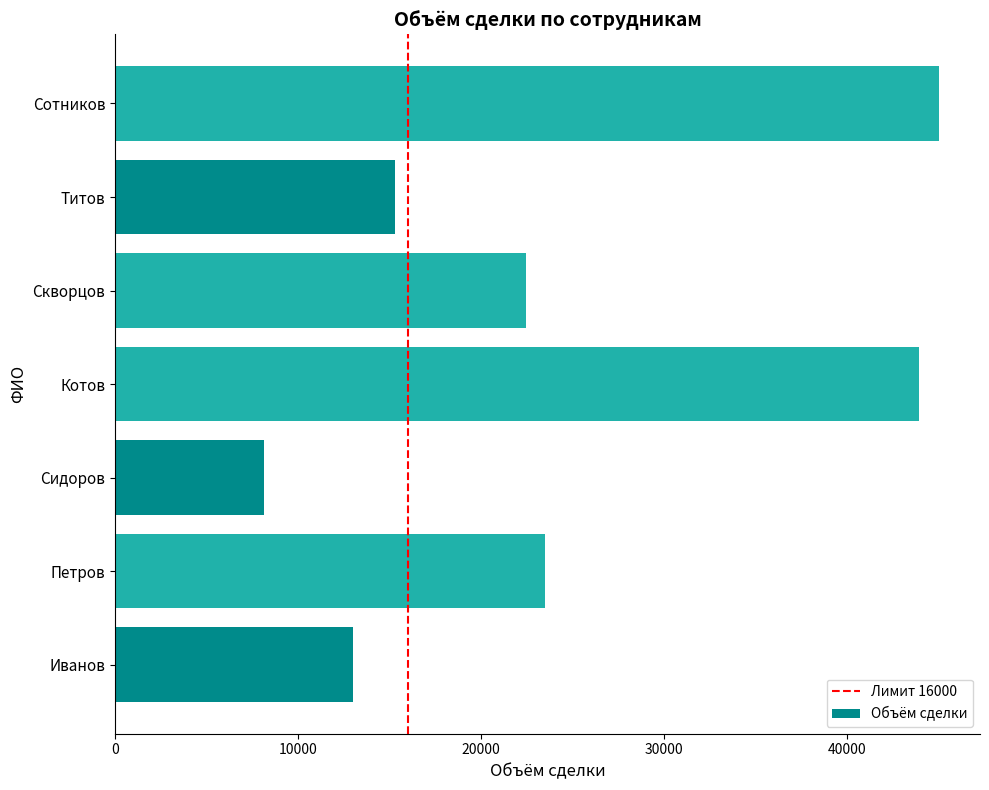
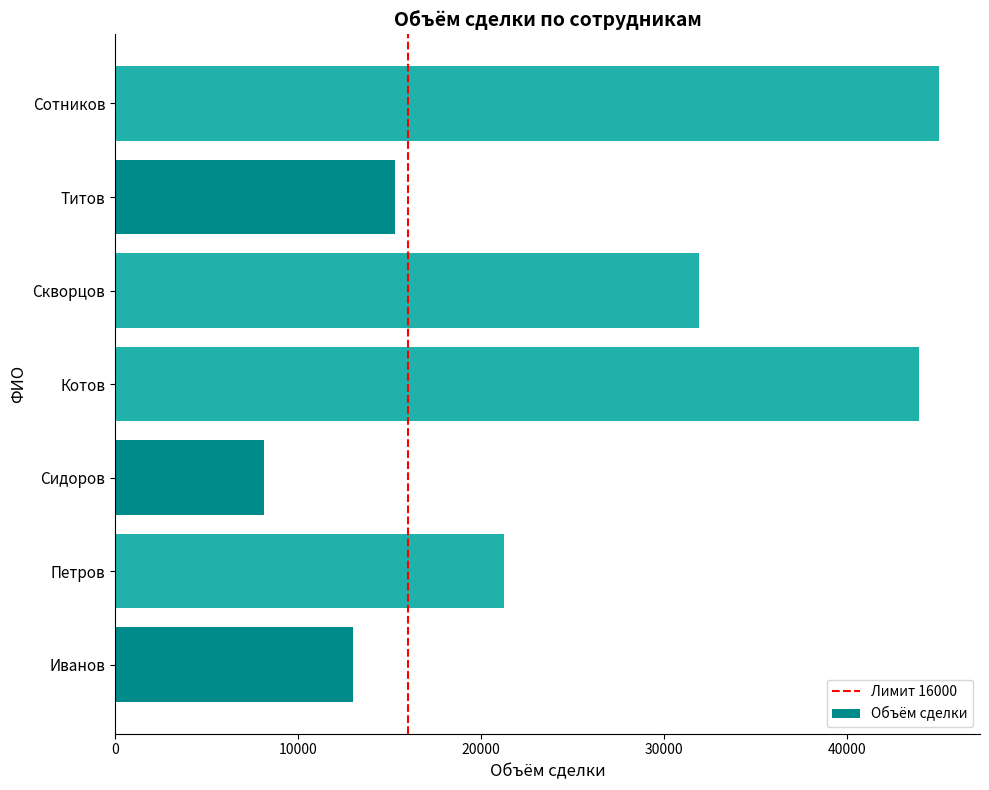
Скворцов: 22400 -> 31900
Петров: 23500 -> 21200
